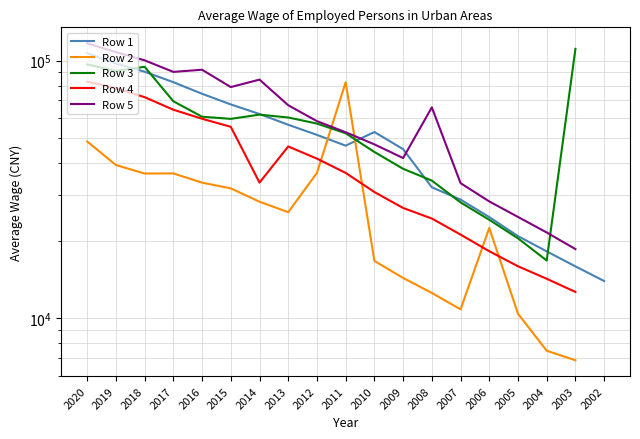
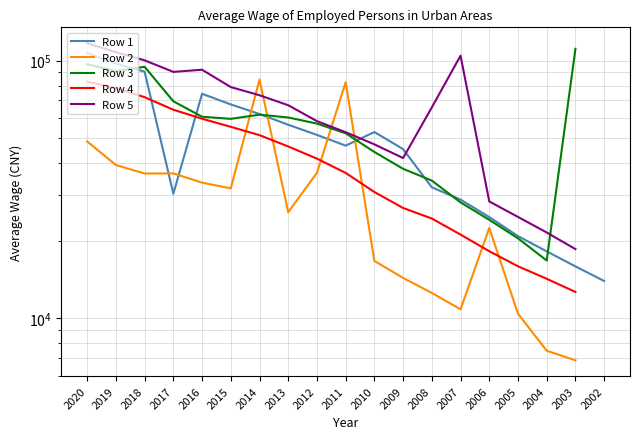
Row 1, 2017: 82000 -> 30000
Row 2, 2014: 28000 -> 84000
Row 4, 2014: 34000 -> 51000
Row 5, 2014: 84000 -> 73000
Row 5, 2007: 33000 -> 104000
